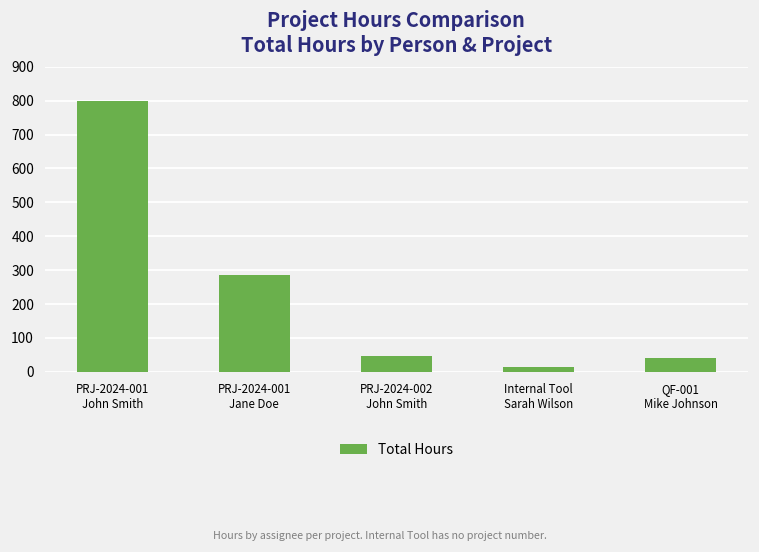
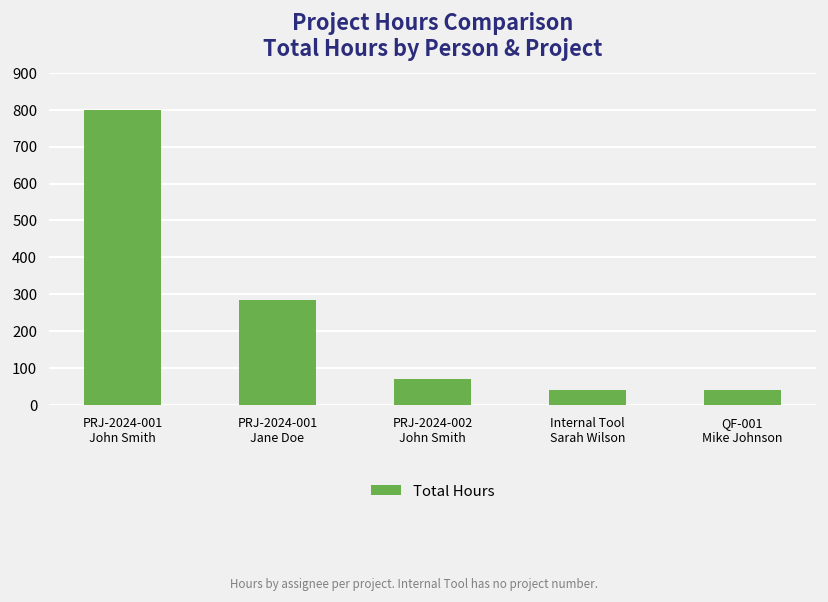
PRJ-2024-002 John Smith: 50 -> 70
Internal Tool Sarah Wilson: 10 -> 40
